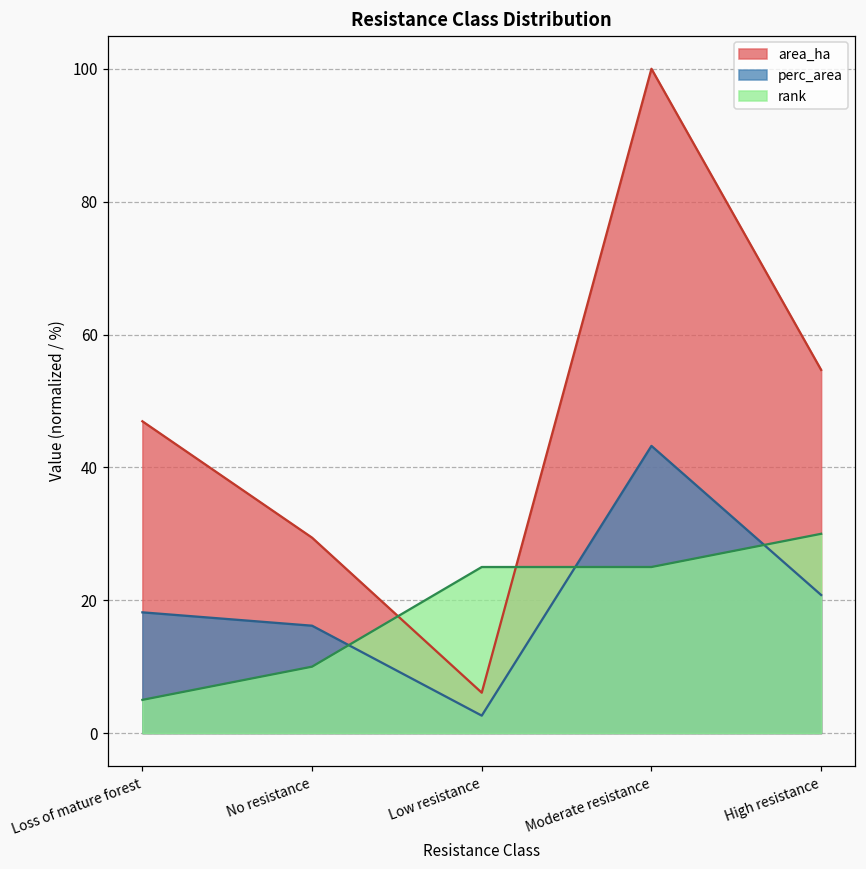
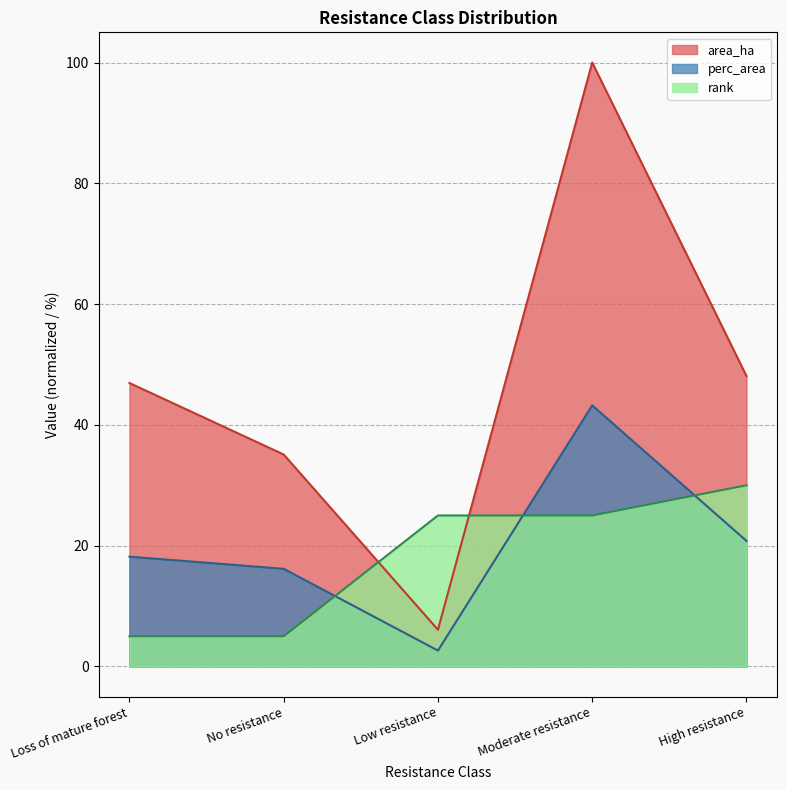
area_ha, No resistance: 29 -> 35
rank, No resistance: 10 -> 5
area_ha, High resistance: 55 -> 48
